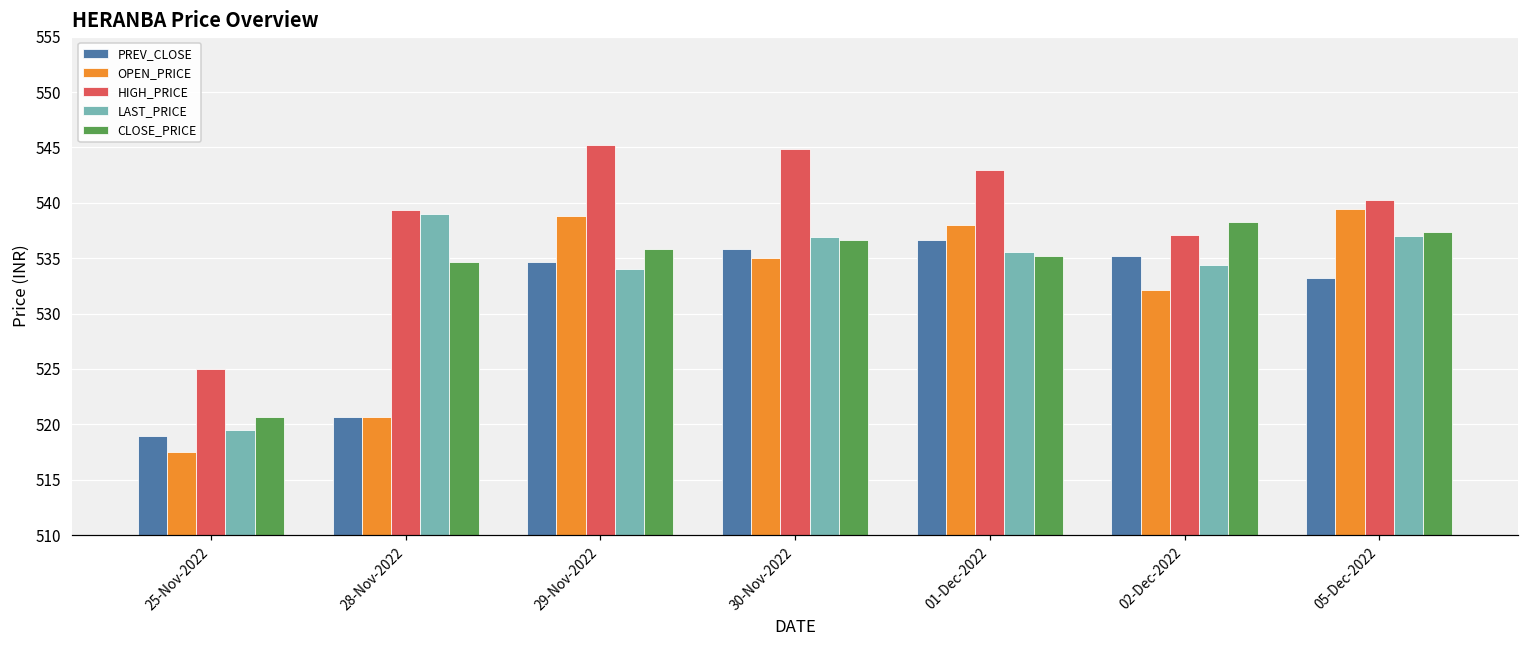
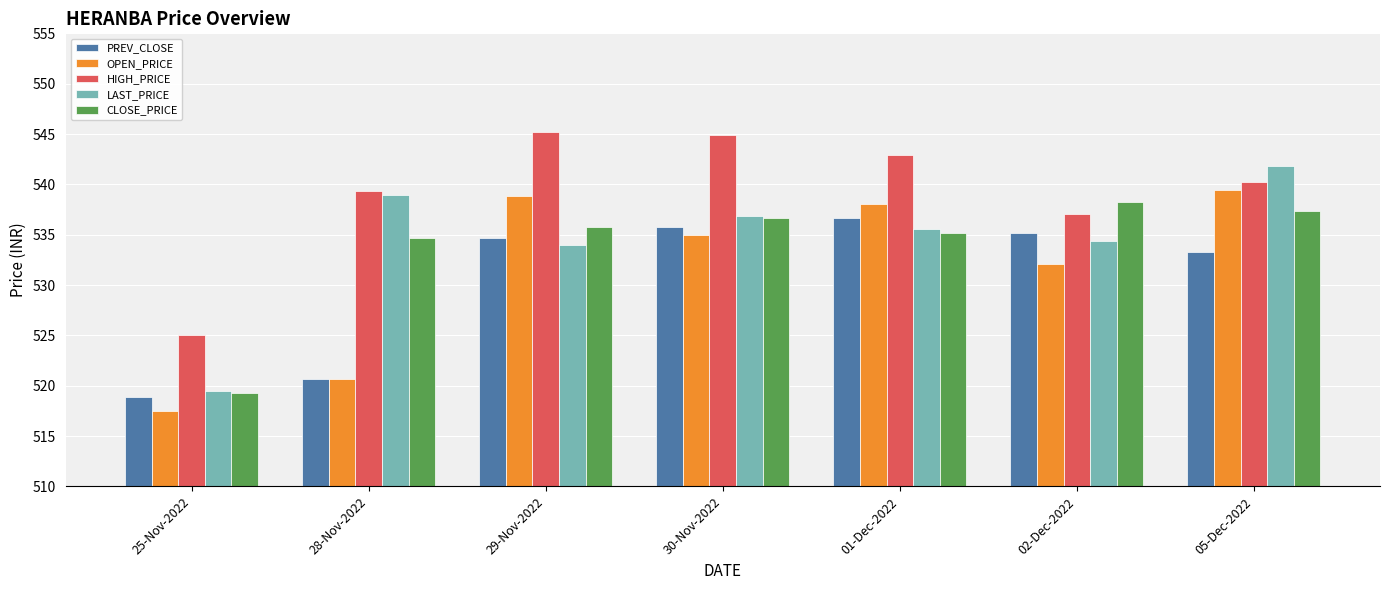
CLOSE_PRICE, 25-Nov-2022: 520.7 -> 519.3
LAST_PRICE, 05-Dec-2022: 537.0 -> 541.8
